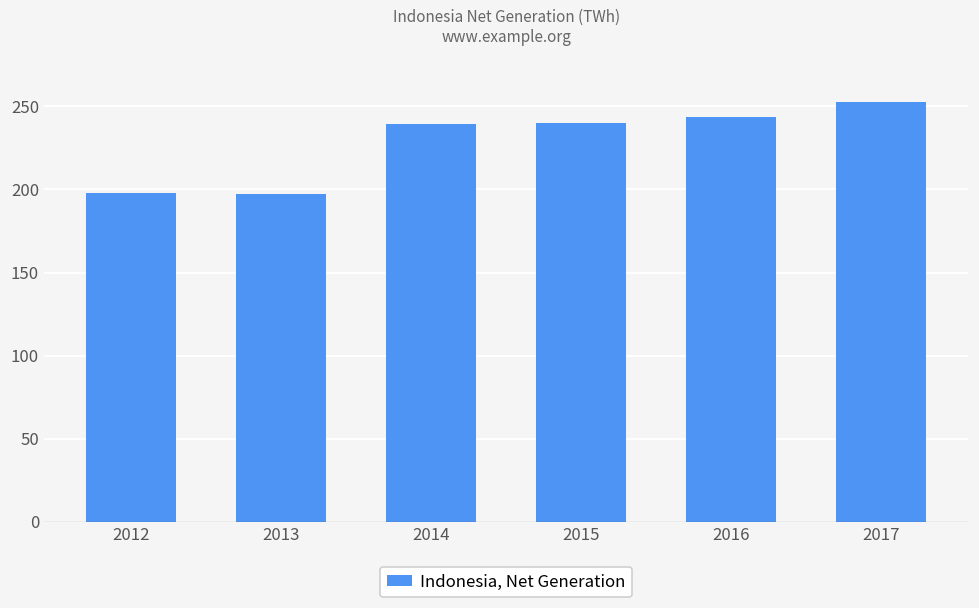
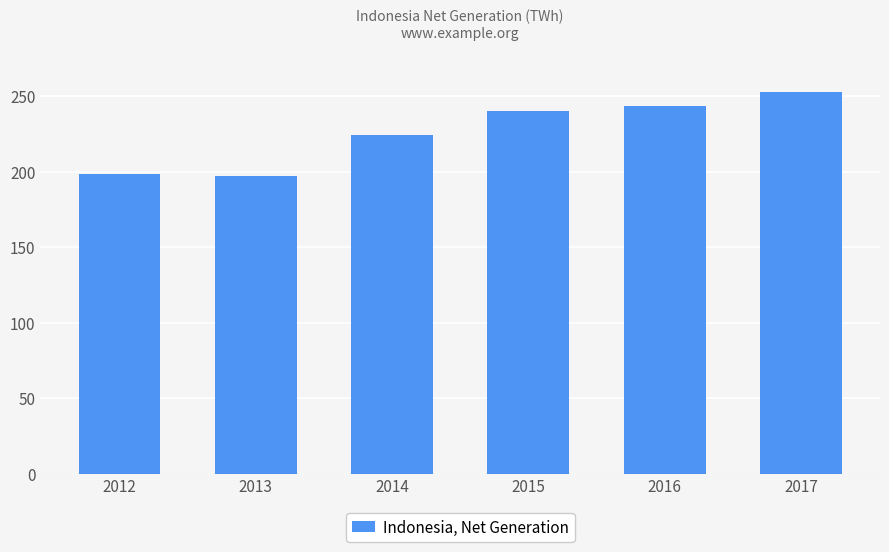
2014: 240 -> 224
